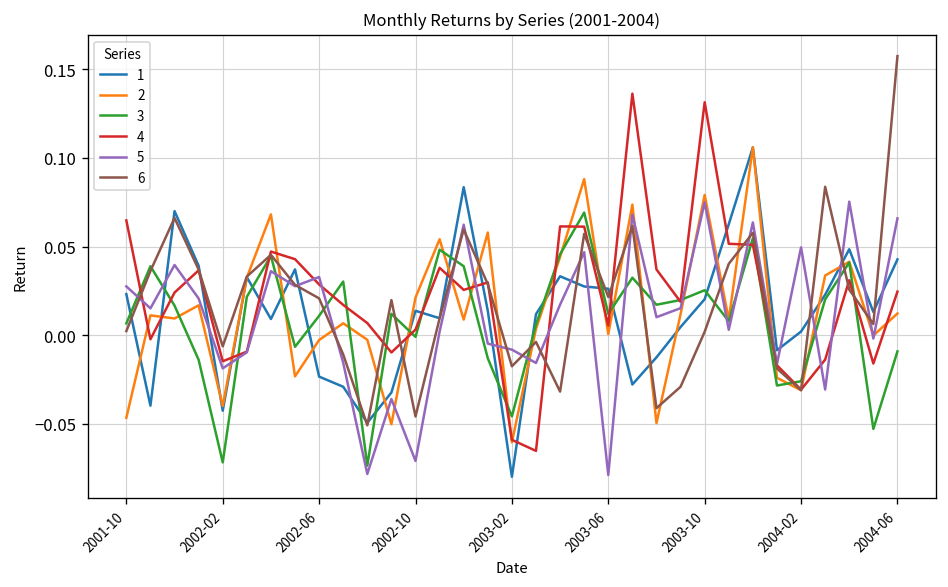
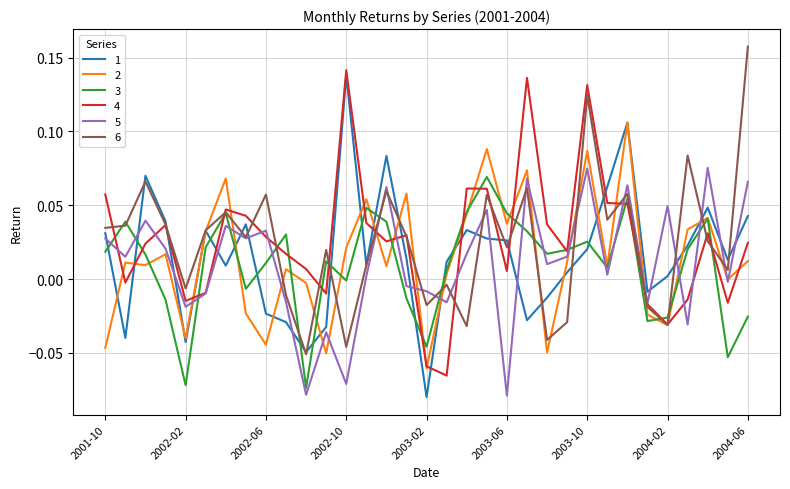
1, 2001-10: 0.023 -> 0.031
3, 2001-10: 0.007 -> 0.018
4, 2001-10: 0.065 -> 0.057
6, 2001-10: 0.002 -> 0.035
2, 2002-06: -0.003 -> -0.044
6, 2002-06: 0.021 -> 0.057
1, 2002-10: 0.014 -> 0.138
4, 2002-10: 0.003 -> 0.142
2, 2003-06: 0.001 -> 0.037
3, 2003-06: 0.012 -> 0.045
2, 2003-10: 0.079 -> 0.087
6, 2003-10: 0.002 -> 0.125
3, 2004-06: -0.009 -> -0.025
